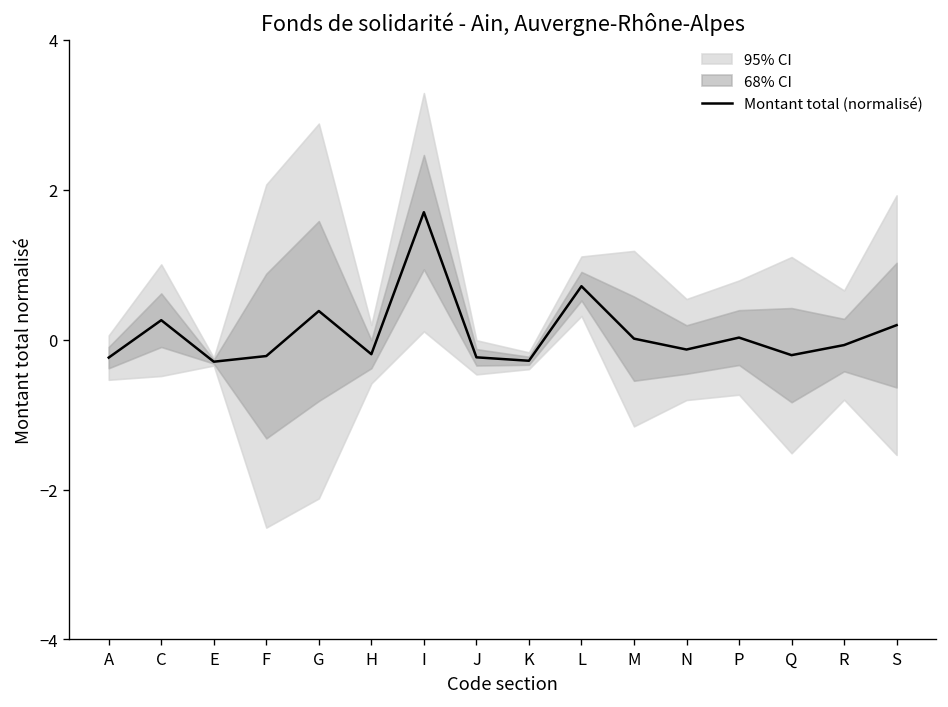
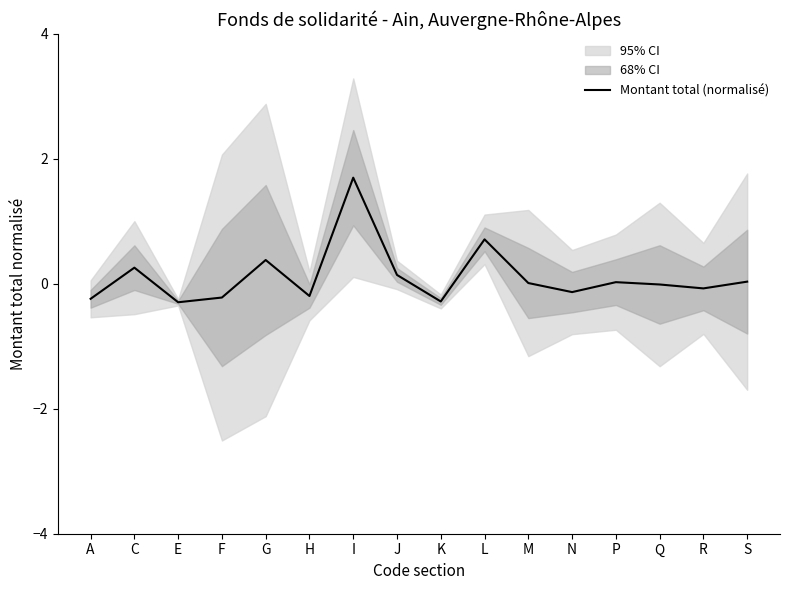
Montant total (normalisé), J: -0.2 -> 0.1
Montant total (normalisé), Q: -0.2 -> 0.0
Montant total (normalisé), S: 0.2 -> 0.0
